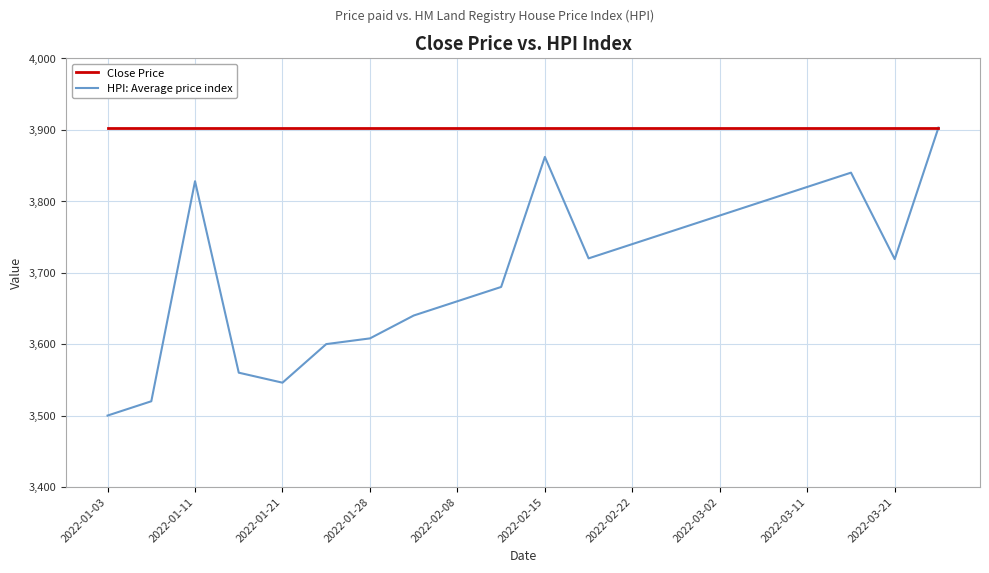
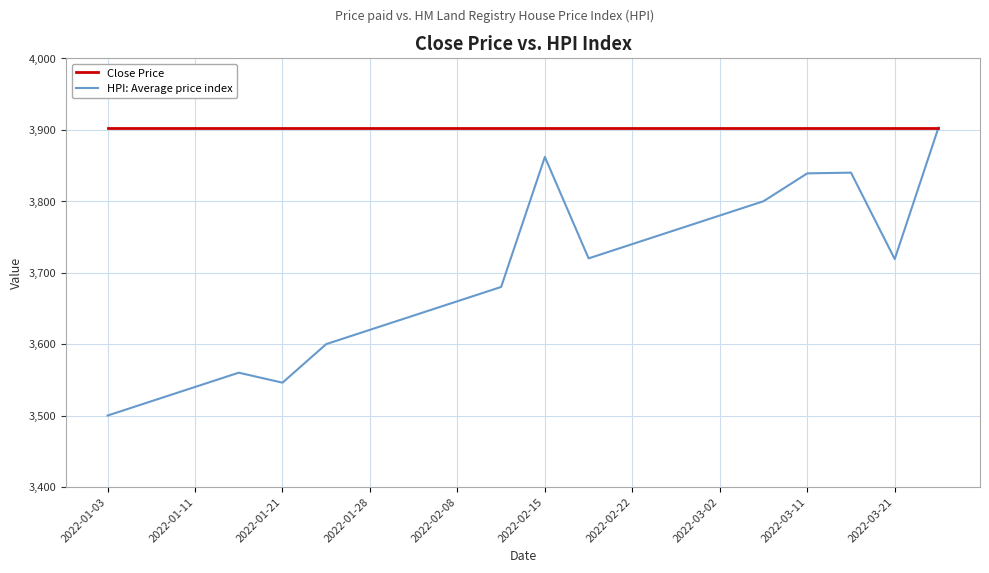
HPI: Average price index, 2022-01-11: 3,830 -> 3,540
HPI: Average price index, 2022-01-28: 3,610 -> 3,620
HPI: Average price index, 2022-03-11: 3,820 -> 3,840
